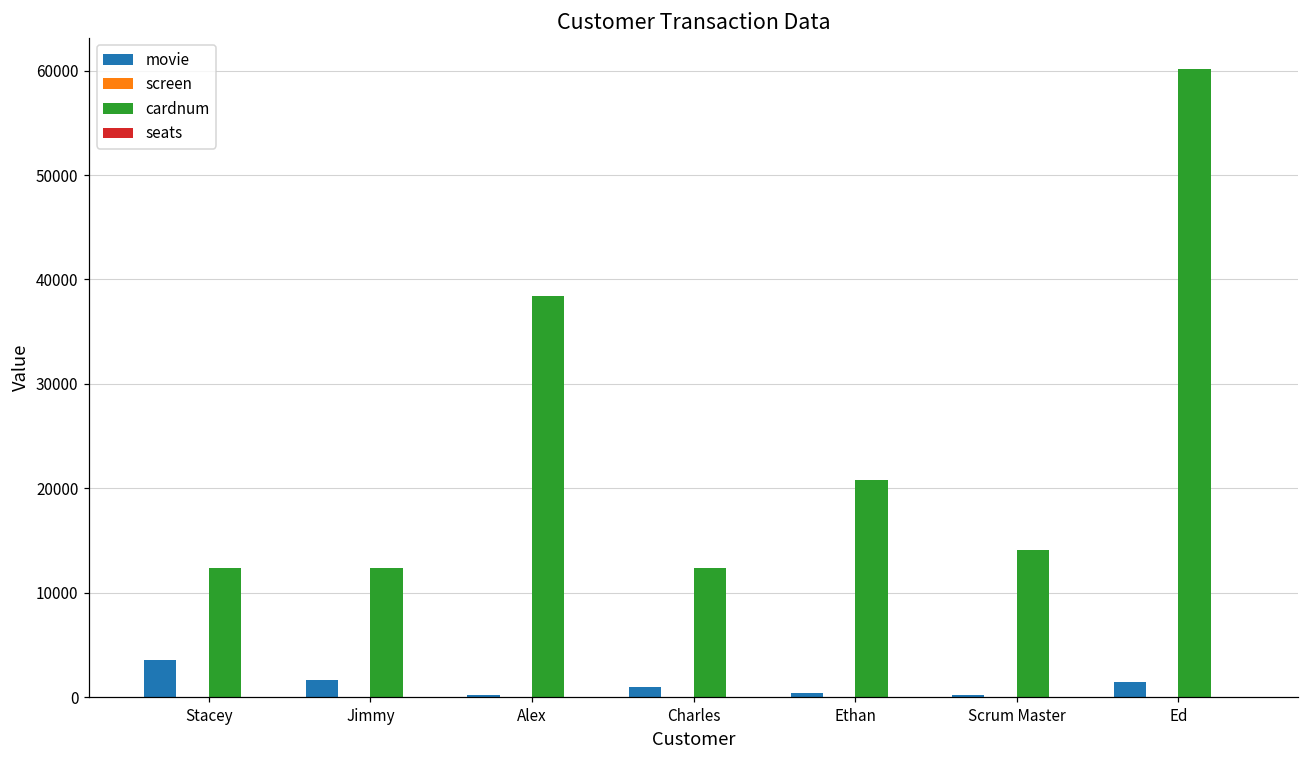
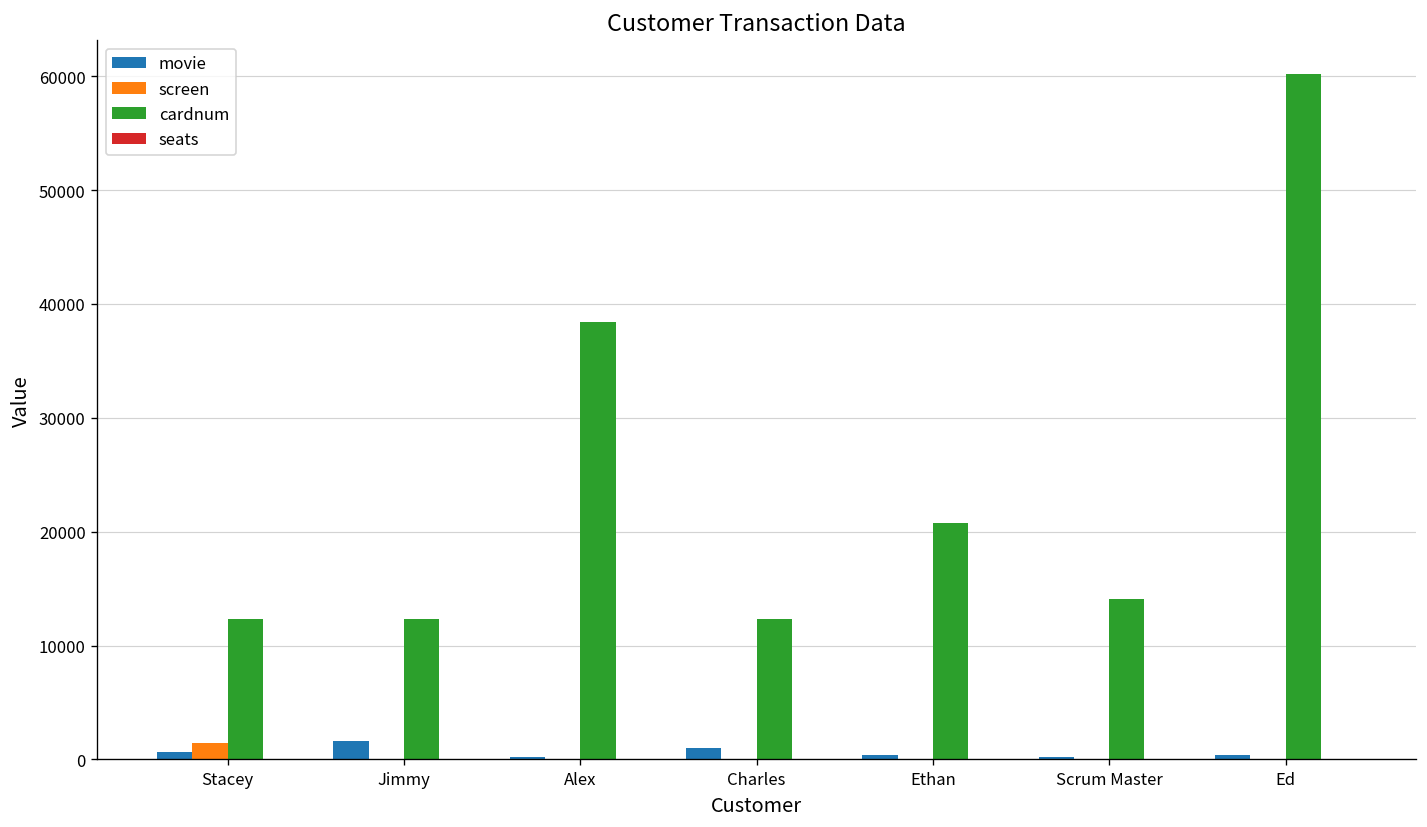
movie, Stacey: 4000 -> 1000
screen, Stacey: 0 -> 1000
movie, Ed: 1000 -> 0
